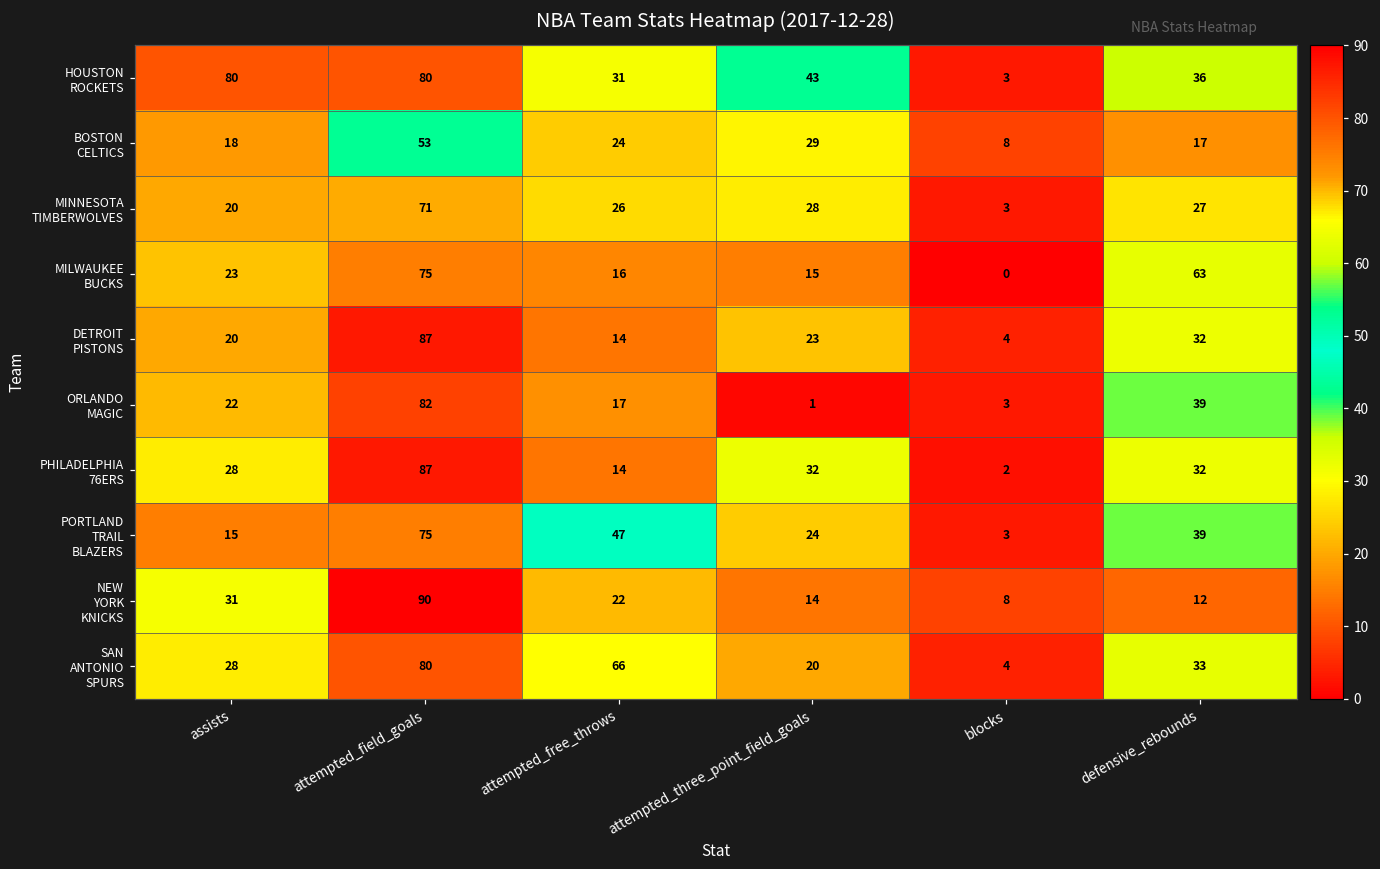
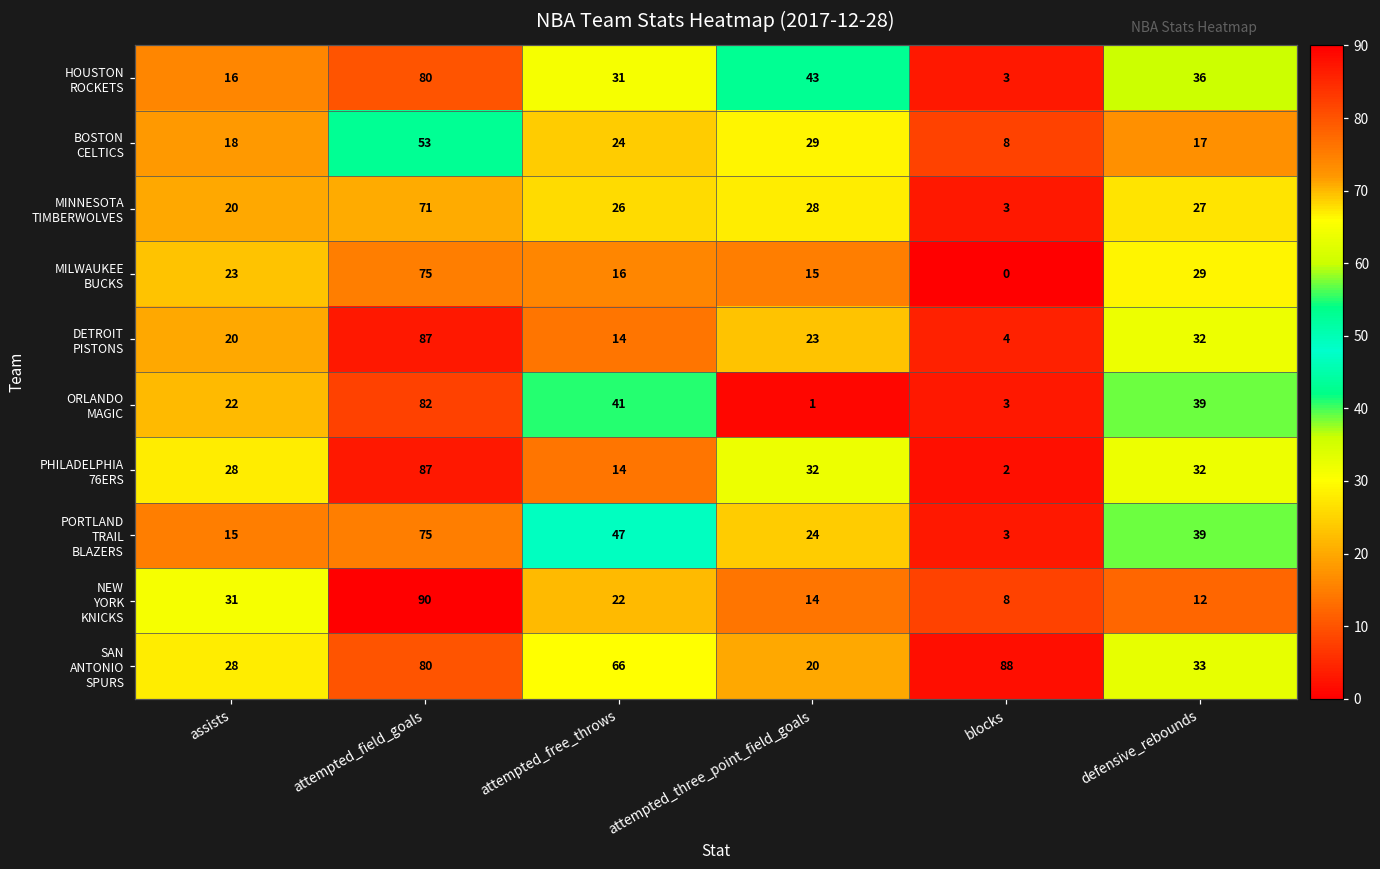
HOUSTON ROCKETS, assists: 80 -> 16
MILWAUKEE BUCKS, defensive_rebounds: 63 -> 29
ORLANDO MAGIC, attempted_free_throws: 17 -> 41
SAN ANTONIO SPURS, blocks: 4 -> 88
